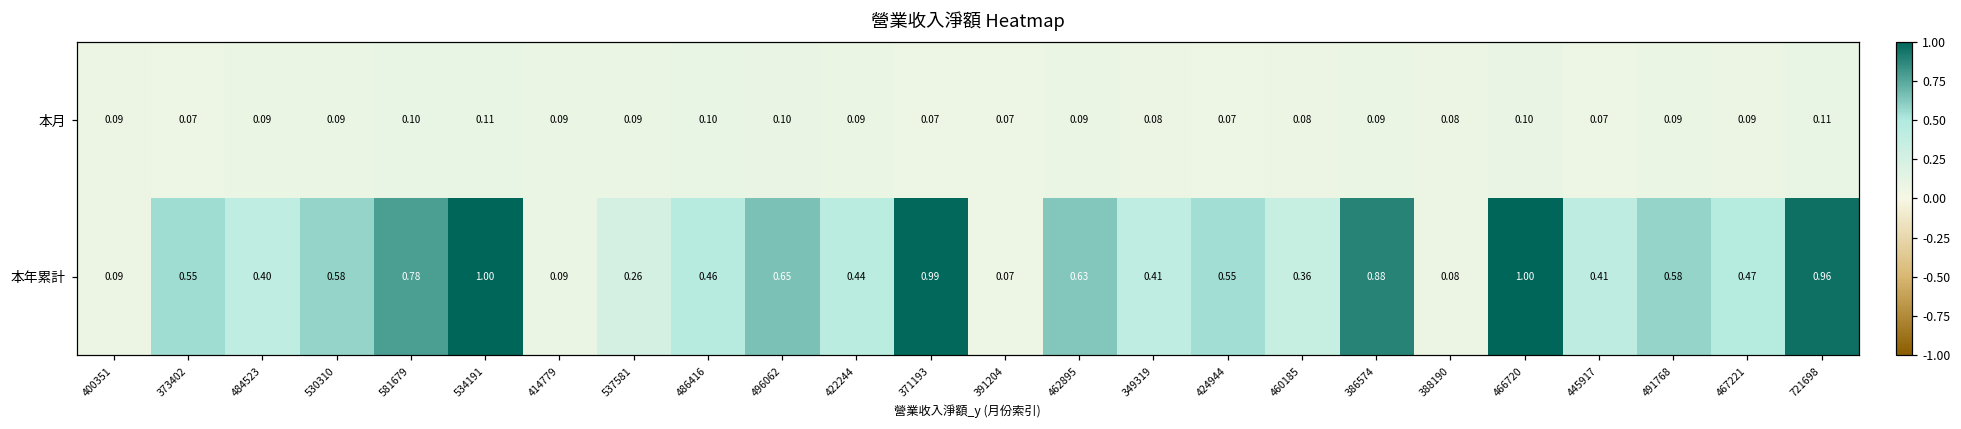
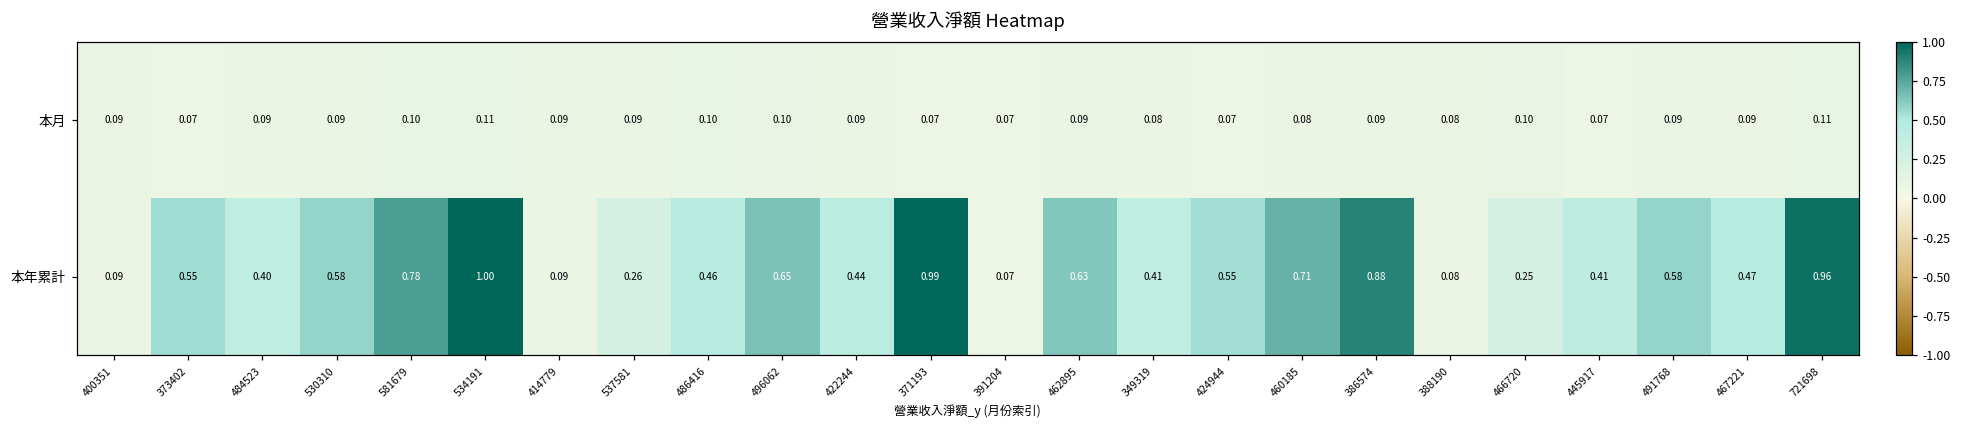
本年累計, 460185: 0.36 -> 0.71
本年累計, 466720: 1.00 -> 0.25
